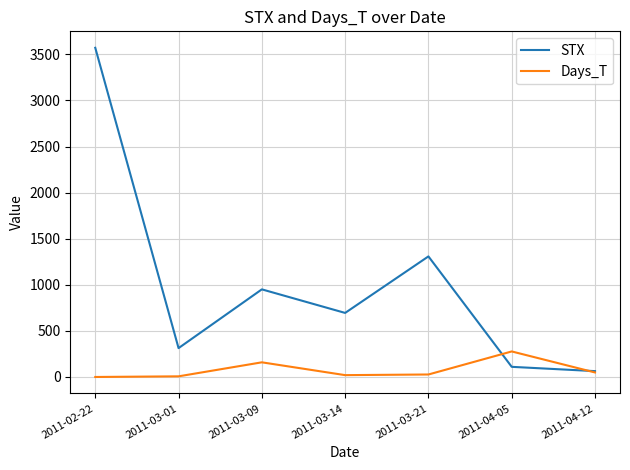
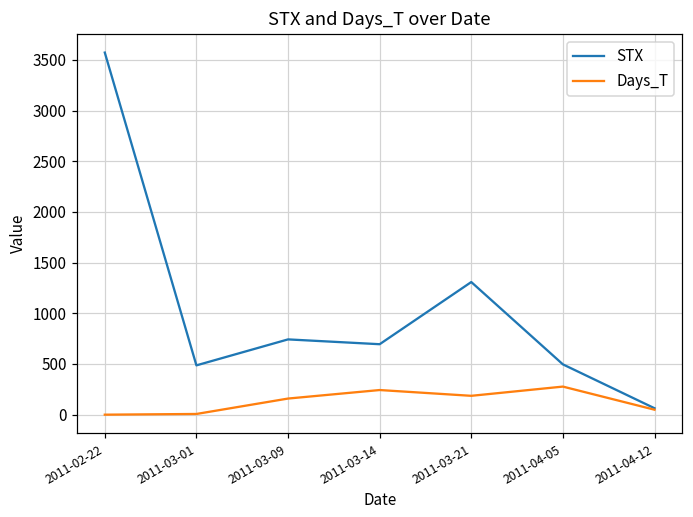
STX, 2011-03-01: 300 -> 500
STX, 2011-03-09: 1000 -> 700
Days_T, 2011-03-14: 0 -> 200
Days_T, 2011-03-21: 0 -> 200
STX, 2011-04-05: 100 -> 500
